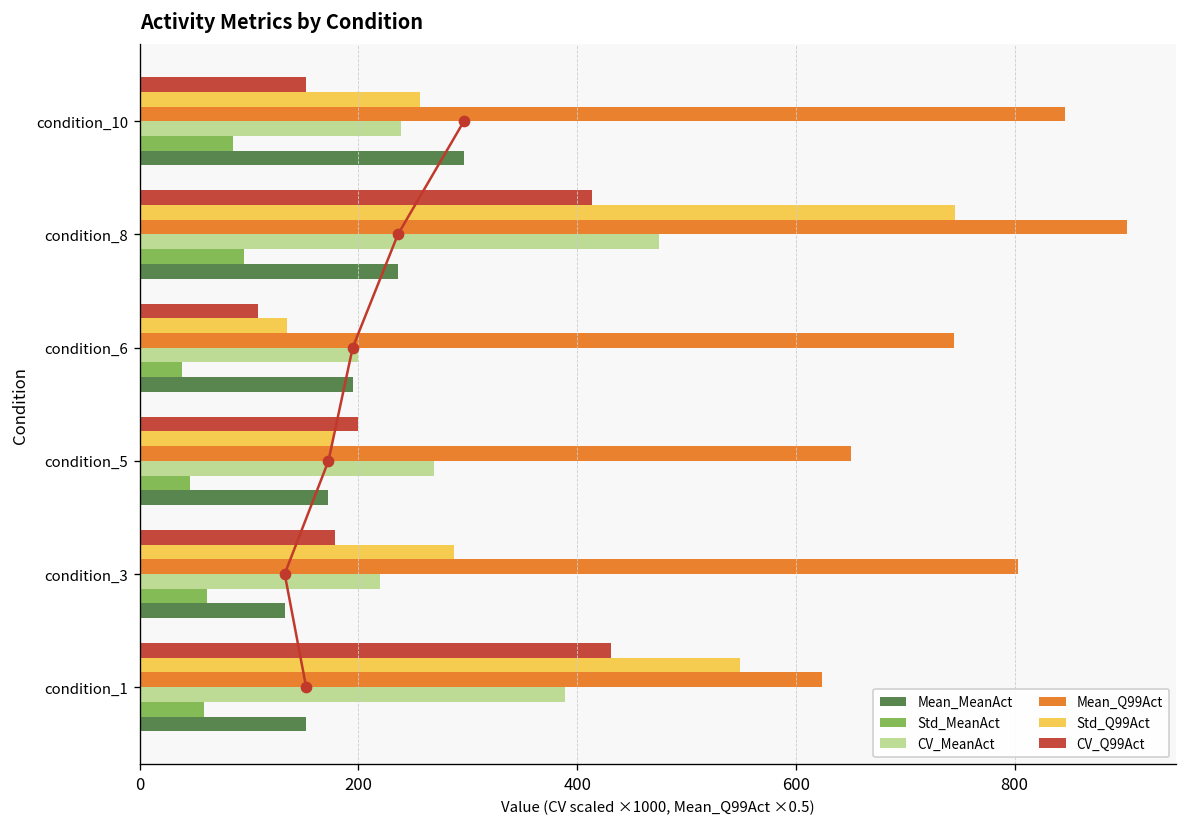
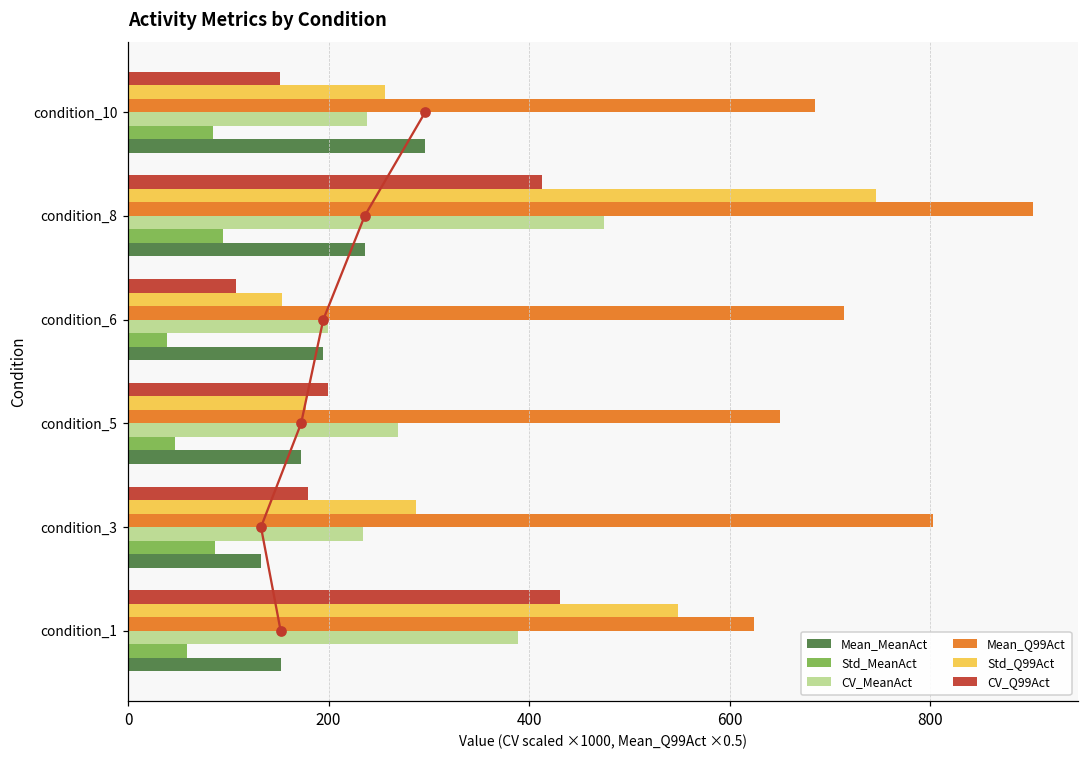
Mean_Q99Act, condition_10: 850 -> 690
Std_Q99Act, condition_6: 130 -> 150
Mean_Q99Act, condition_6: 740 -> 710
CV_MeanAct, condition_3: 220 -> 230
Std_MeanAct, condition_3: 60 -> 90
